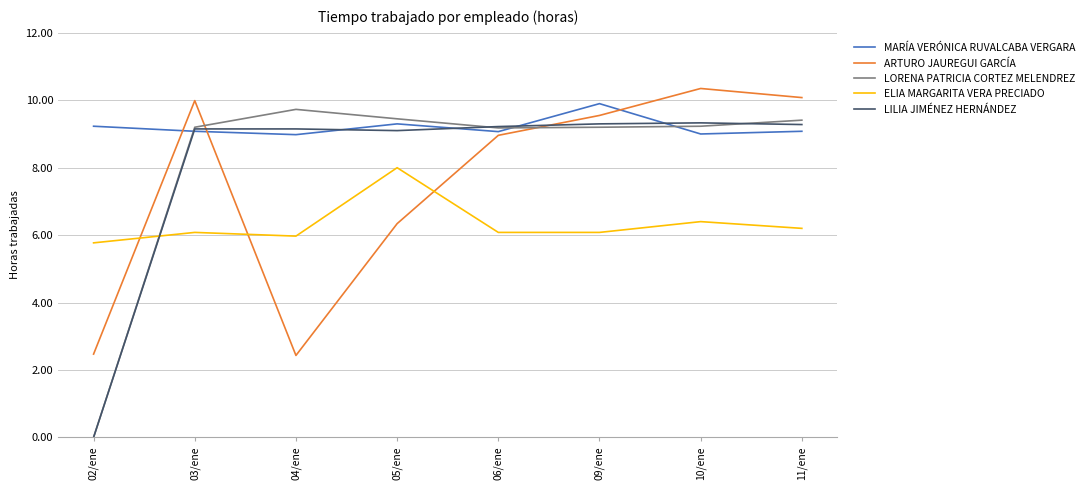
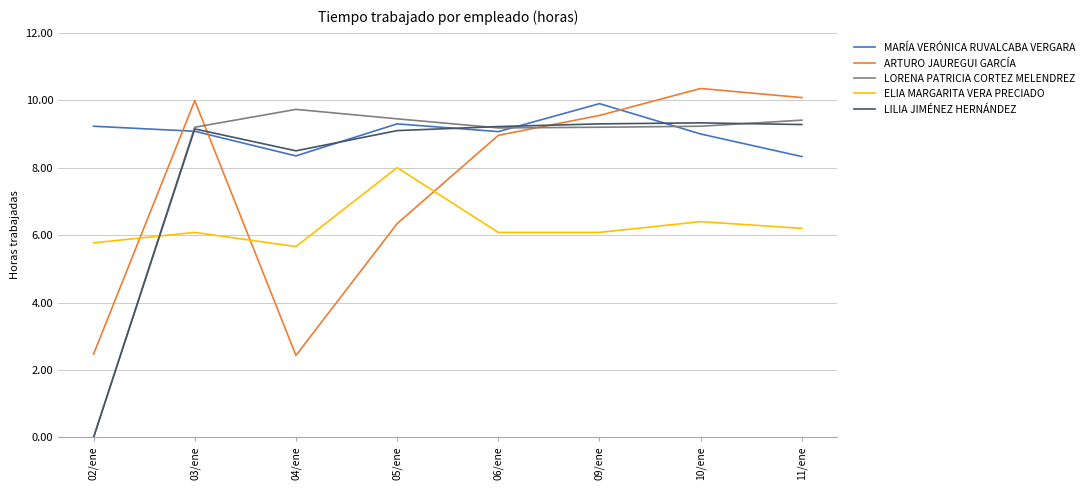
MARÍA VERÓNICA RUVALCABA VERGARA, 04/ene: 9.0 -> 8.4
ELIA MARGARITA VERA PRECIADO, 04/ene: 6.0 -> 5.7
LILIA JIMÉNEZ HERNÁNDEZ, 04/ene: 9.2 -> 8.5
MARÍA VERÓNICA RUVALCABA VERGARA, 11/ene: 9.1 -> 8.3
